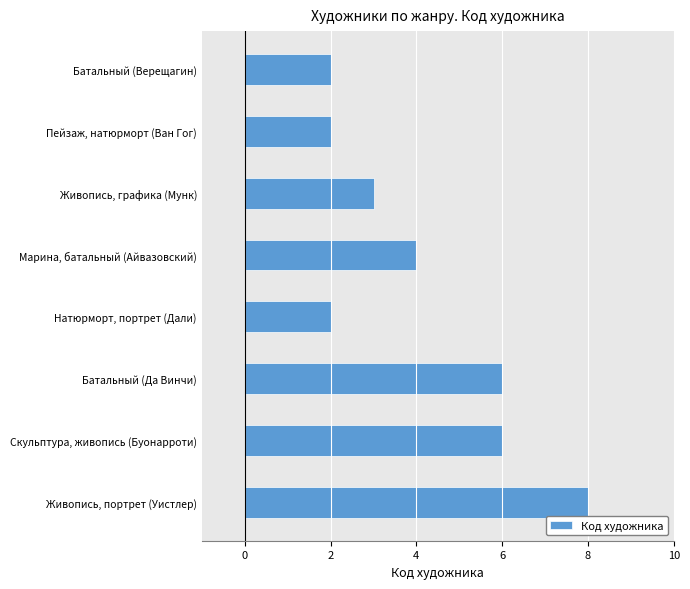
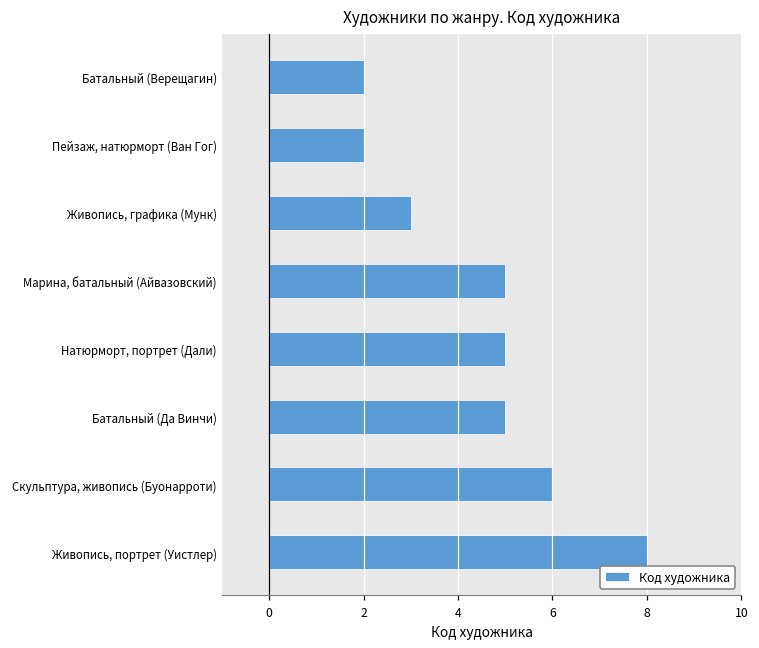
Марина, батальный (Айвазовский): 4 -> 5
Натюрморт, портрет (Дали): 2 -> 5
Батальный (Да Винчи): 6 -> 5
